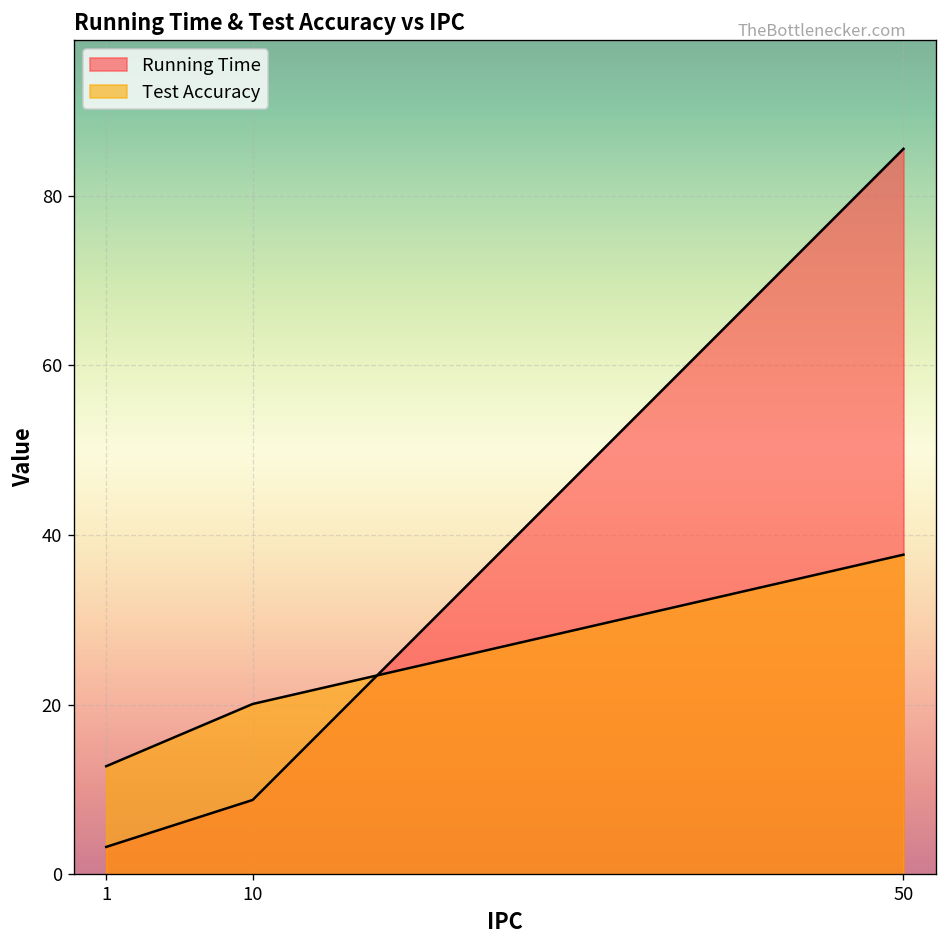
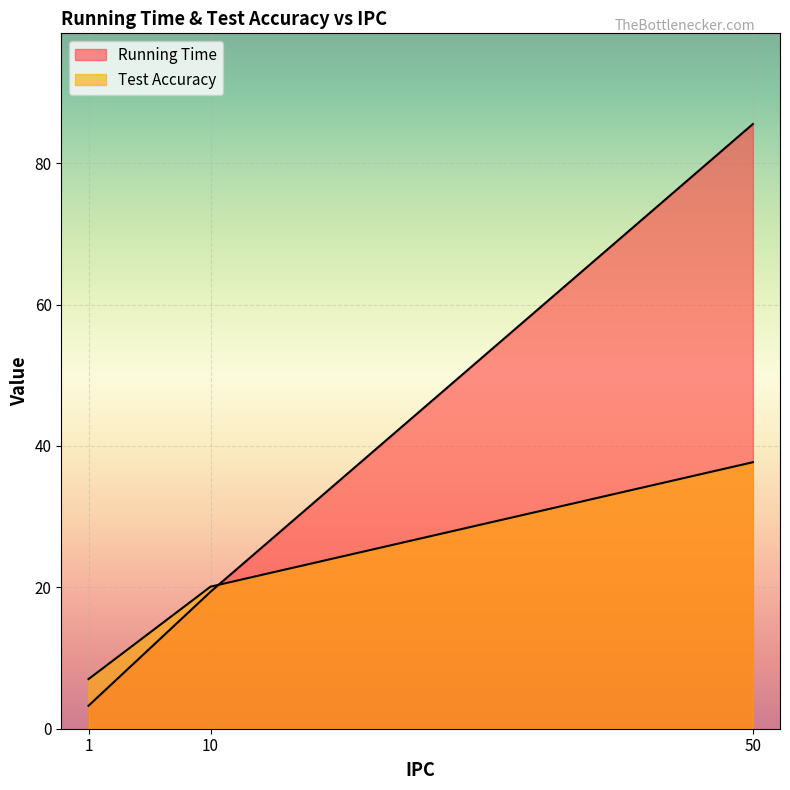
Test Accuracy, 1: 13 -> 7
Running Time, 10: 9 -> 19
